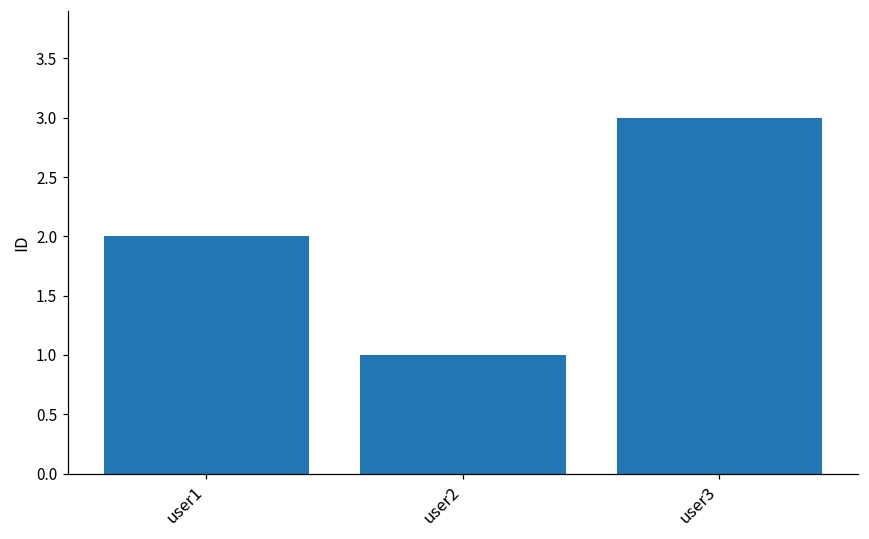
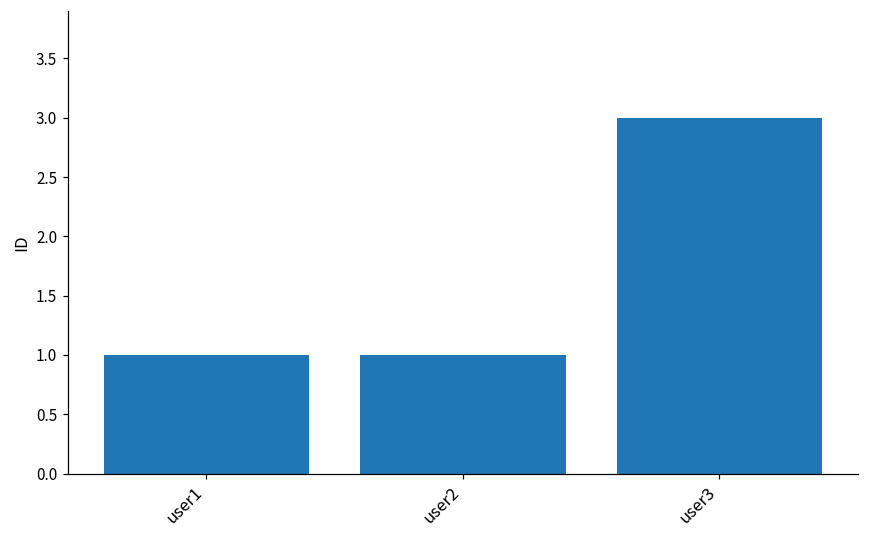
user1: 2 -> 1
